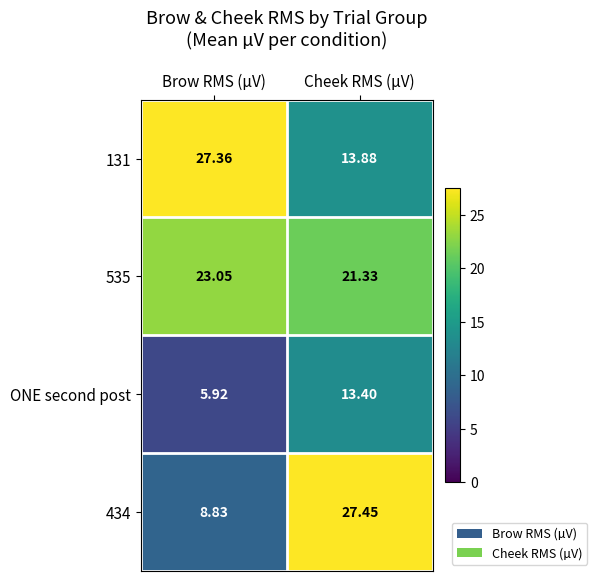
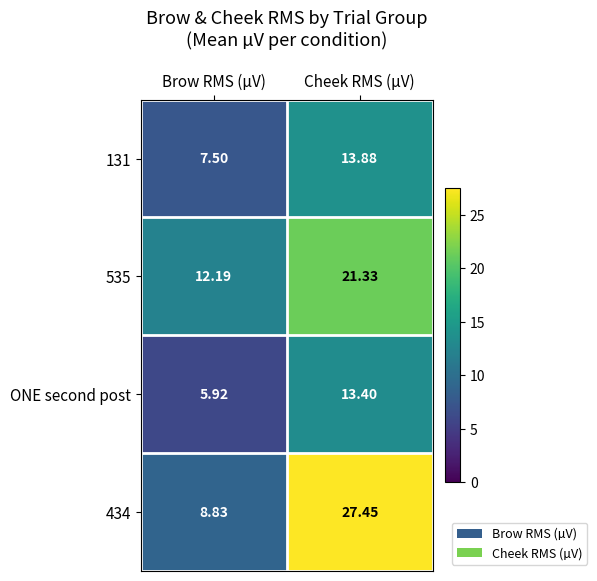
131, Brow RMS (µV): 27.36 -> 7.50
535, Brow RMS (µV): 23.05 -> 12.19
